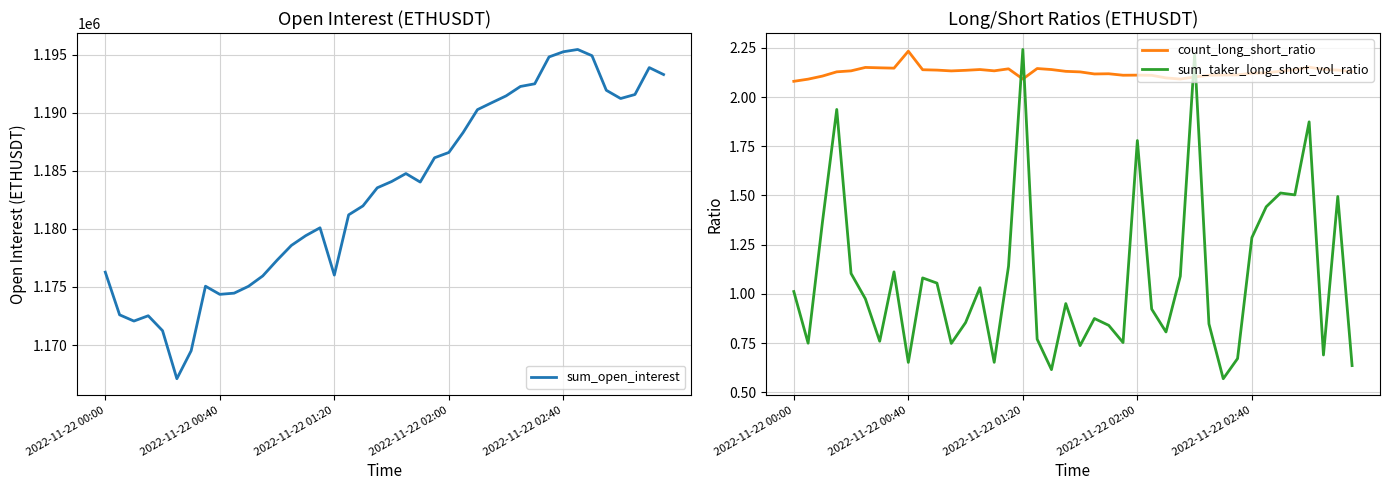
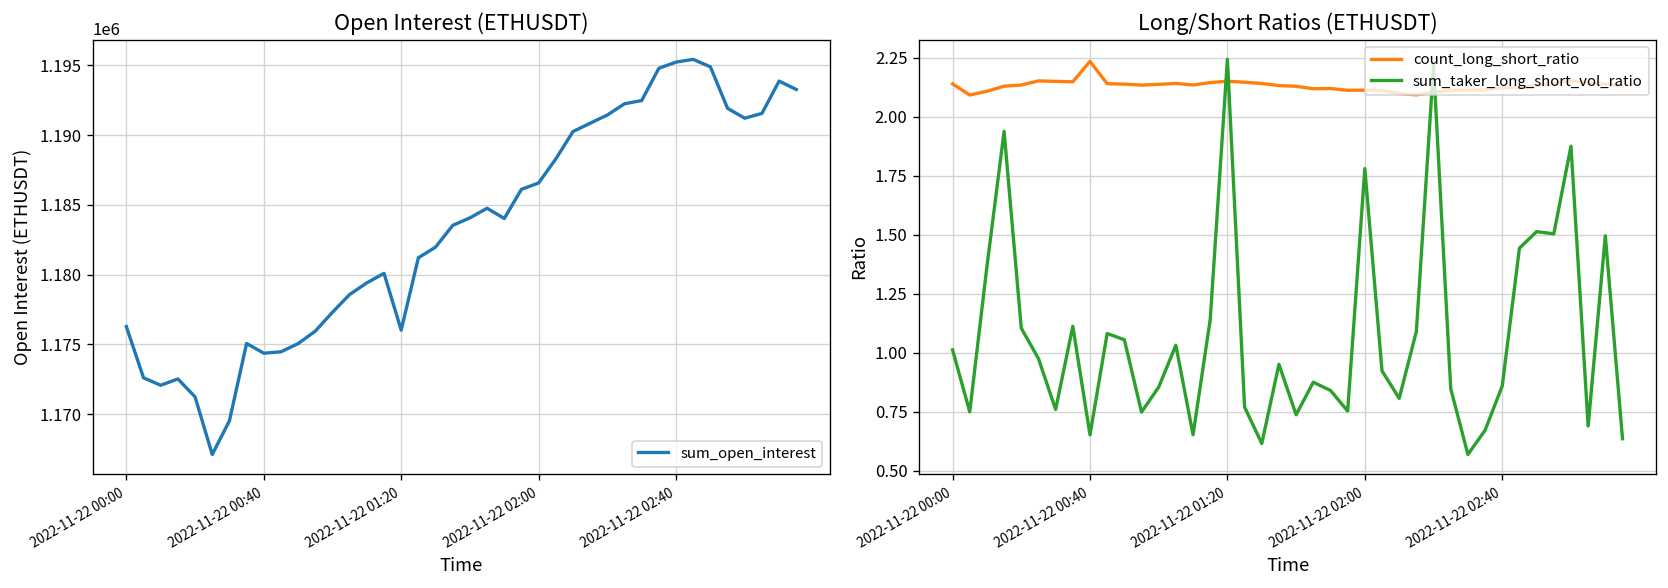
Long/Short Ratios (ETHUSDT), count_long_short_ratio, 2022-11-22 00:00: 2.08 -> 2.14
Long/Short Ratios (ETHUSDT), count_long_short_ratio, 2022-11-22 01:20: 2.09 -> 2.15
Long/Short Ratios (ETHUSDT), sum_taker_long_short_vol_ratio, 2022-11-22 02:40: 1.29 -> 0.86
